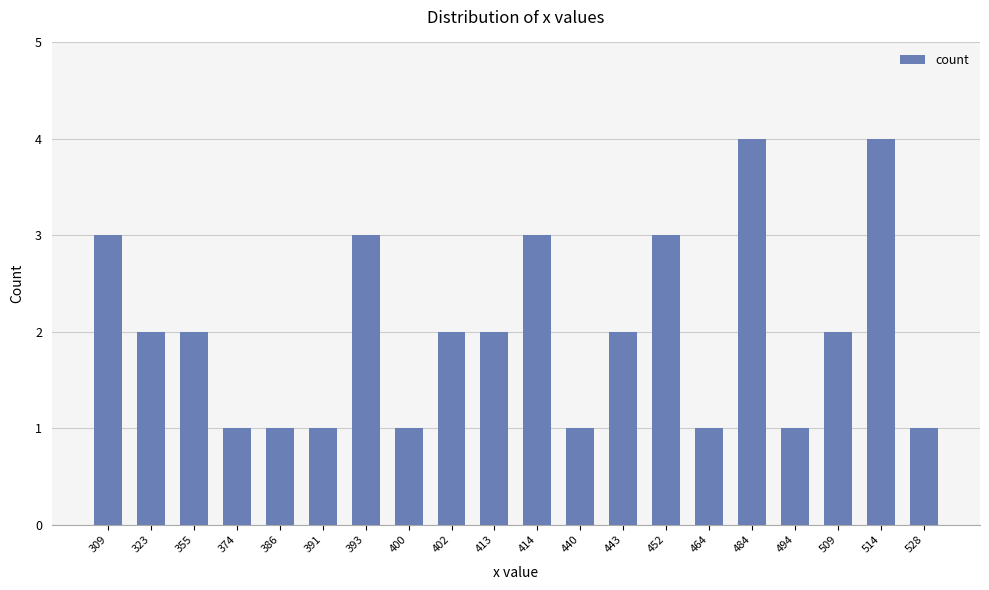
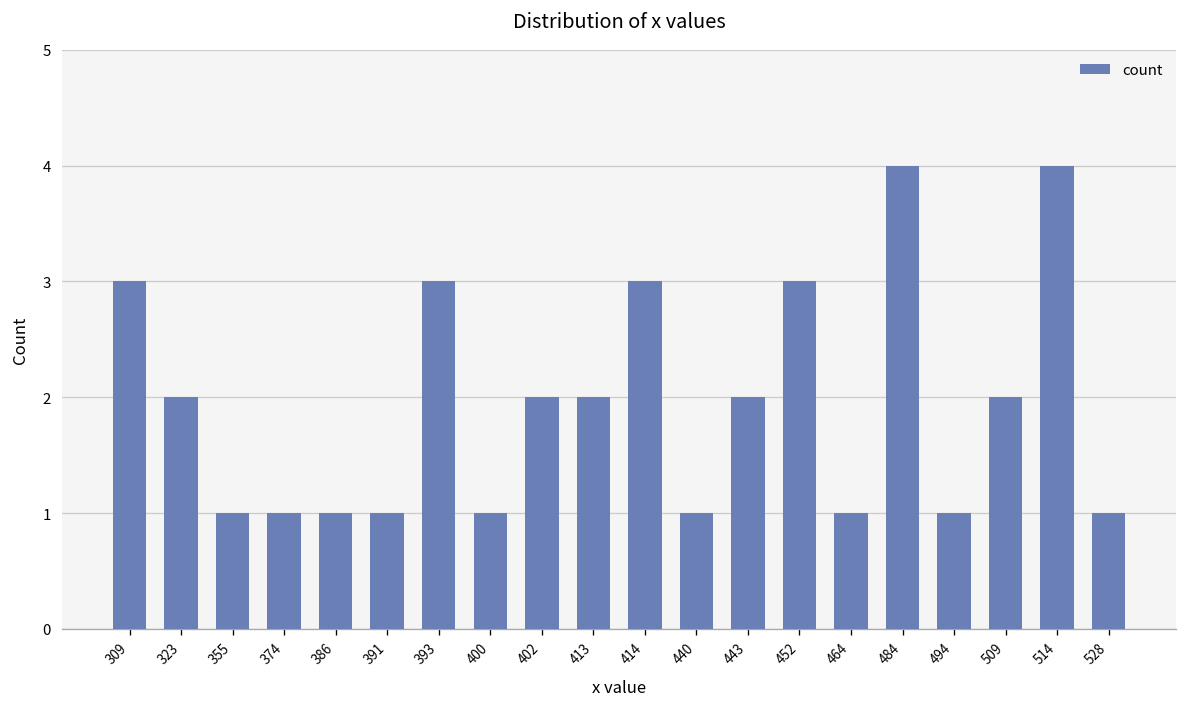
355: 2 -> 1
